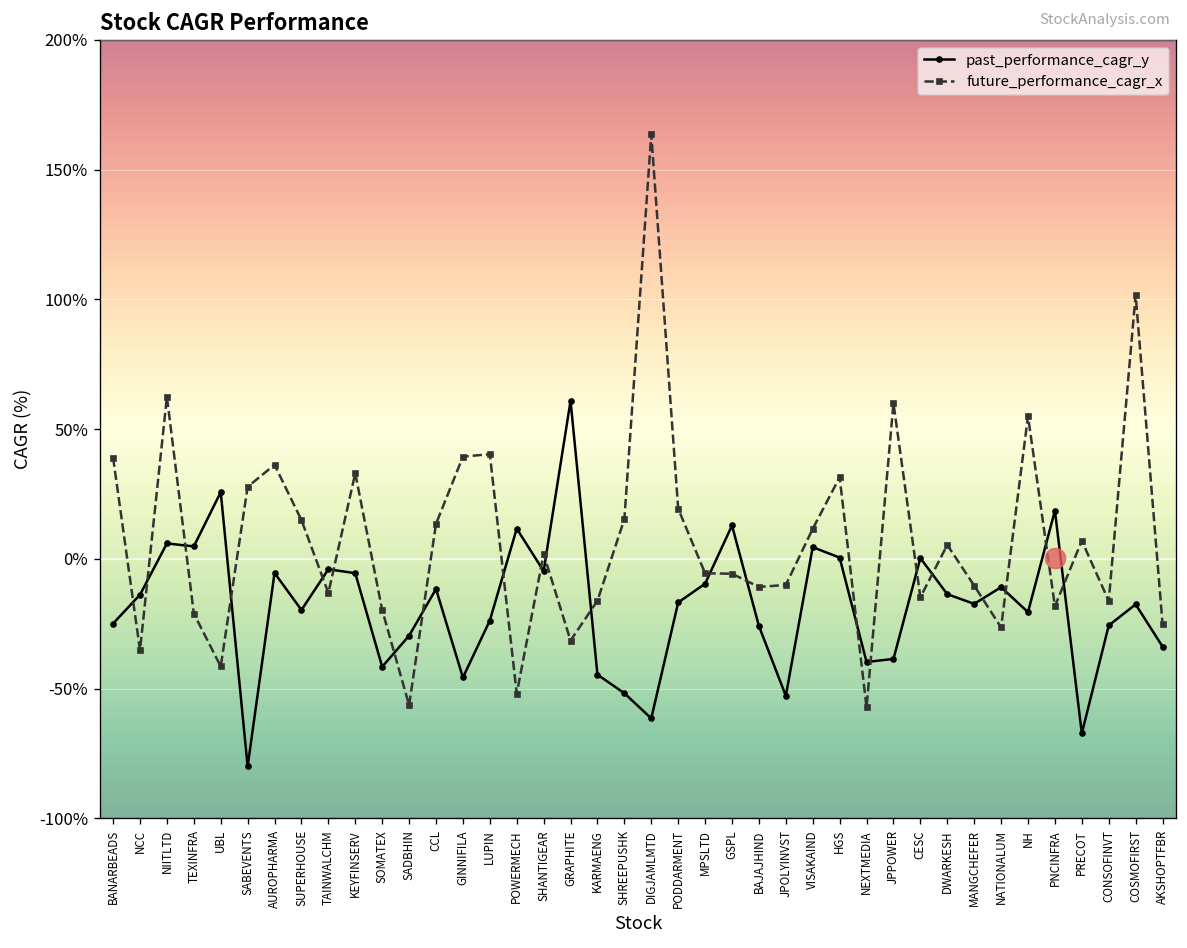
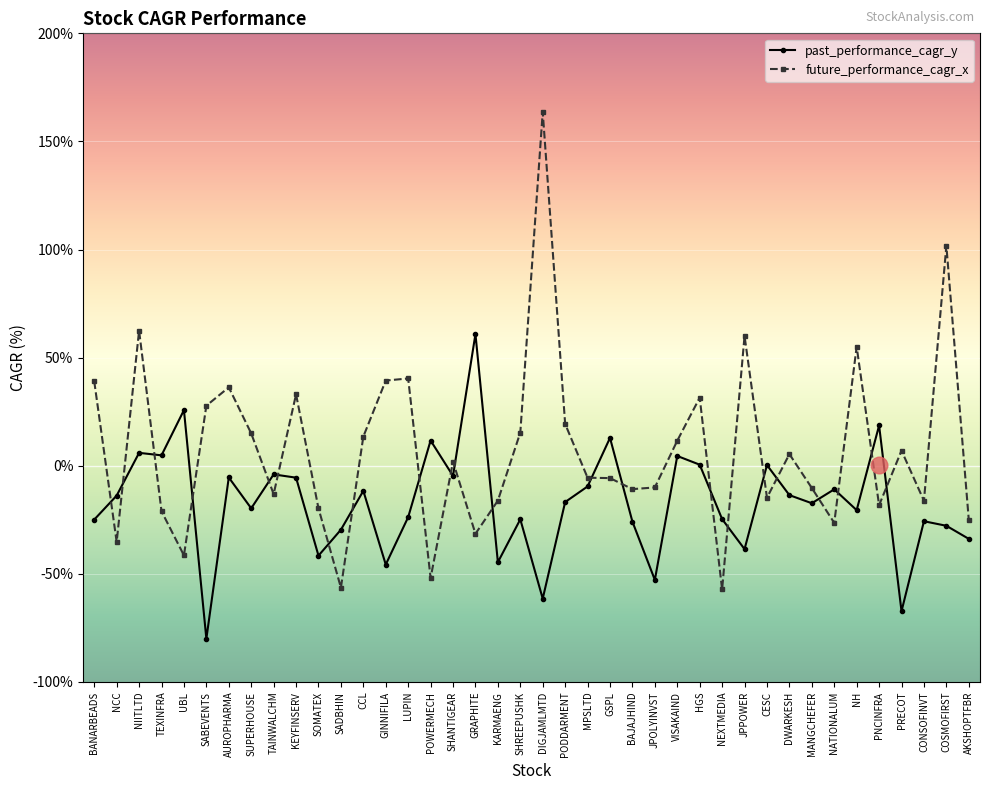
past_performance_cagr_y, SHREEPUSHK: -52% -> -25%
past_performance_cagr_y, NEXTMEDIA: -40% -> -25%
past_performance_cagr_y, COSMOFIRST: -18% -> -28%
